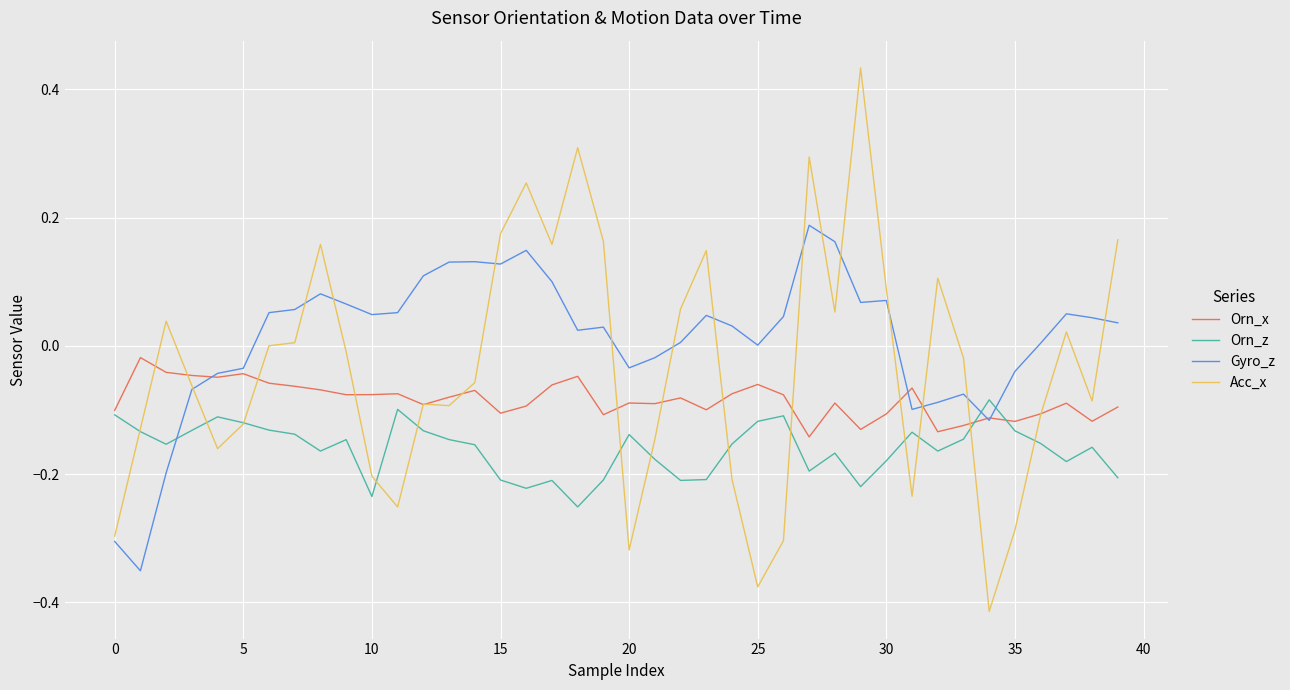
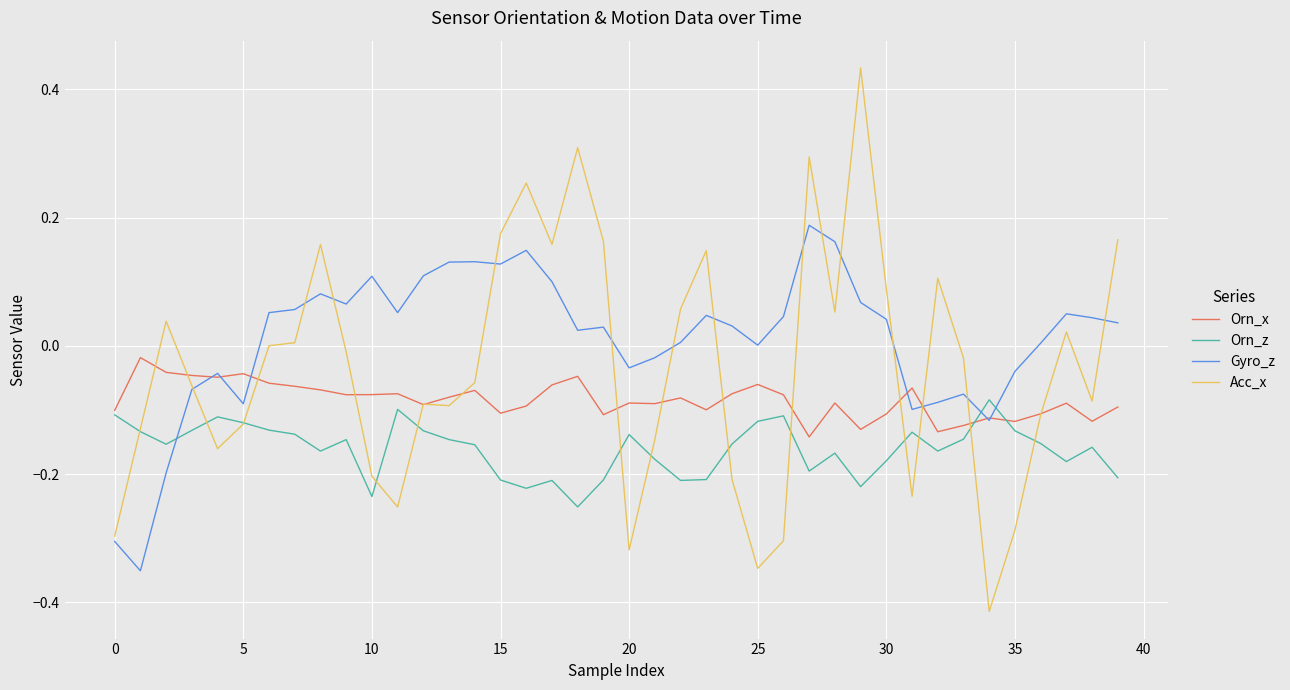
Gyro_z, 5: -0.04 -> -0.09
Gyro_z, 10: 0.05 -> 0.11
Acc_x, 25: -0.38 -> -0.35
Gyro_z, 30: 0.07 -> 0.04
